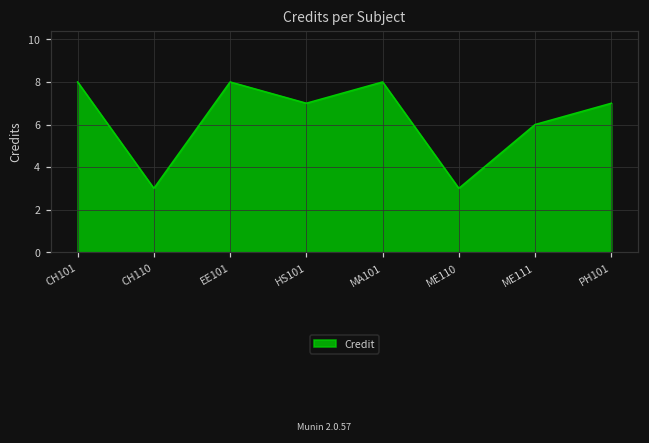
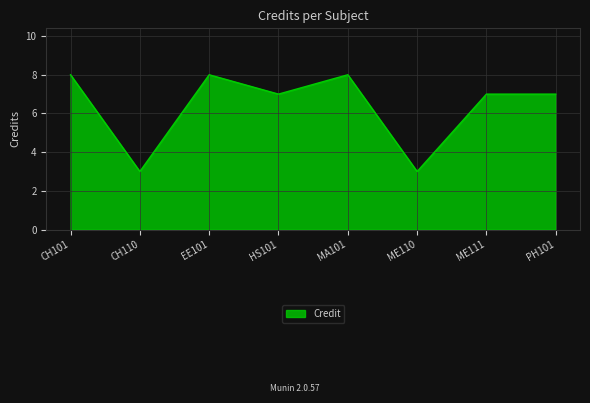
ME111: 6 -> 7
